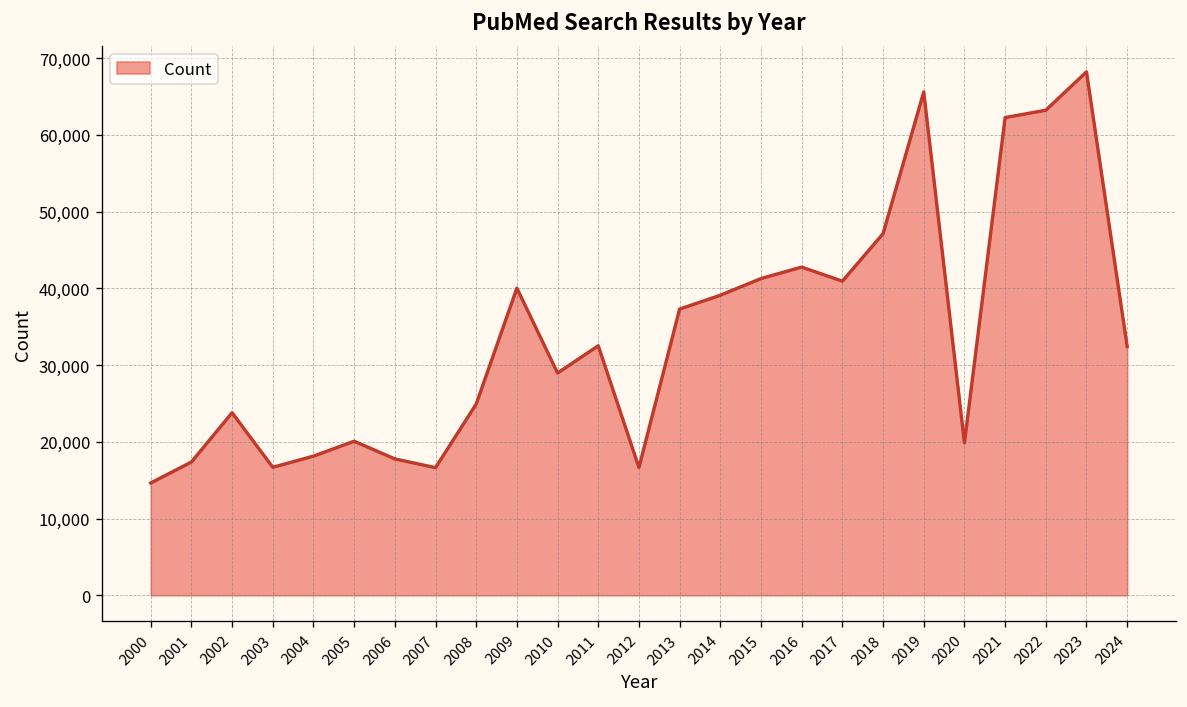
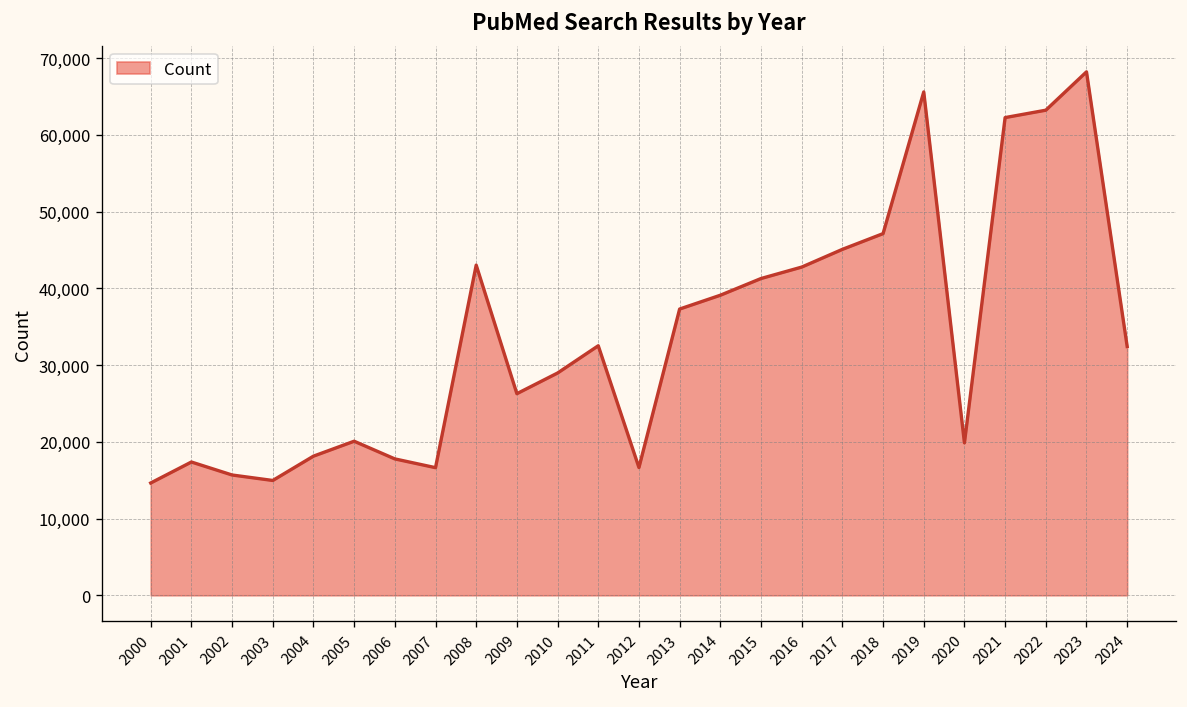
2002: 24,000 -> 16,000
2003: 17,000 -> 15,000
2008: 25,000 -> 43,000
2009: 40,000 -> 26,000
2017: 41,000 -> 45,000
